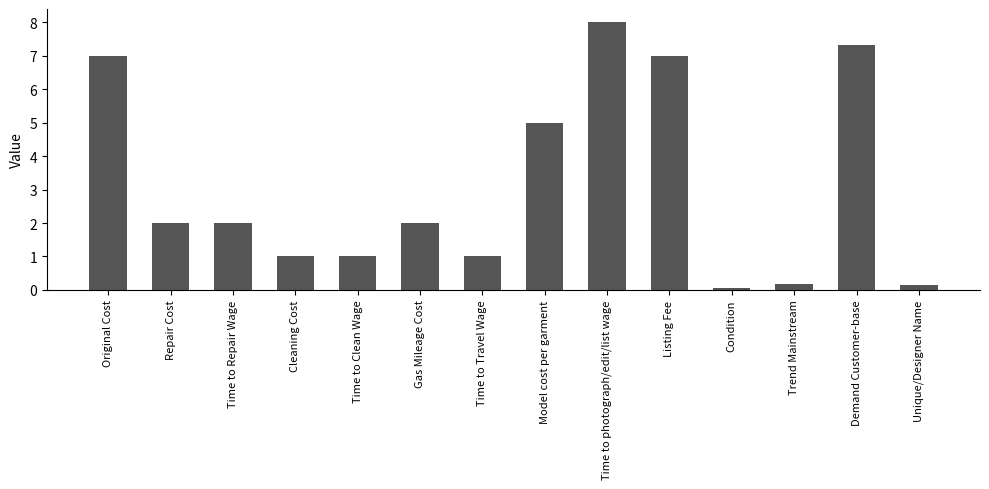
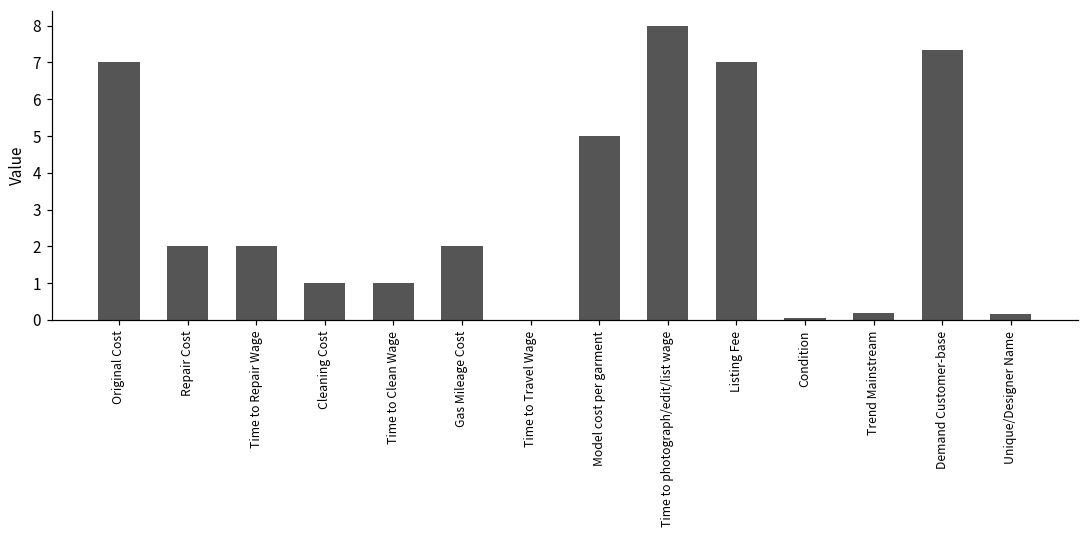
Time to Travel Wage: 1 -> 0
